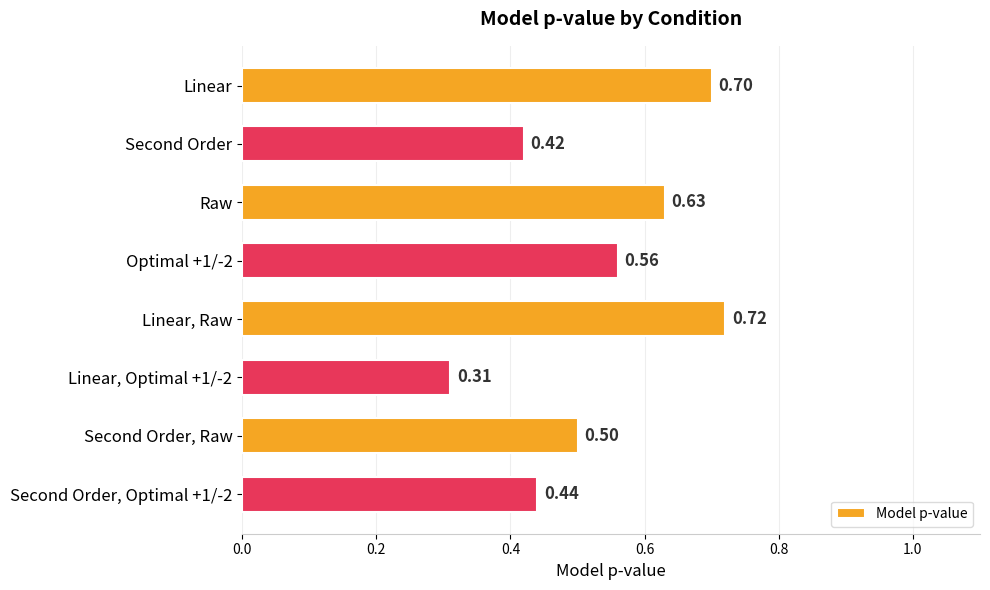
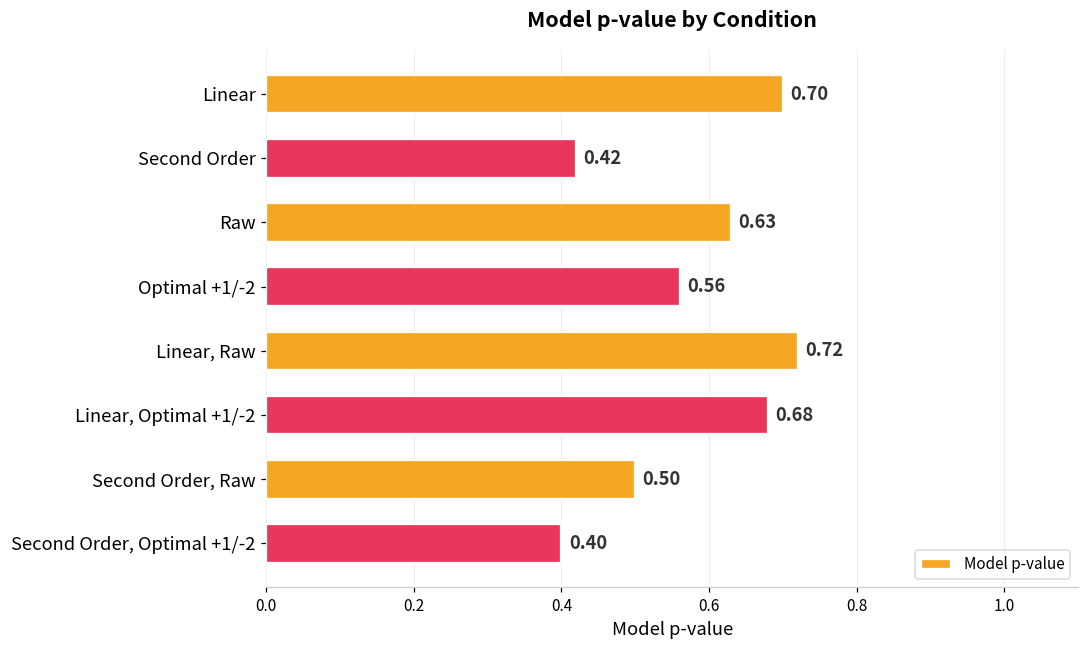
Linear, Optimal +1/-2: 0.31 -> 0.68
Second Order, Optimal +1/-2: 0.44 -> 0.40
